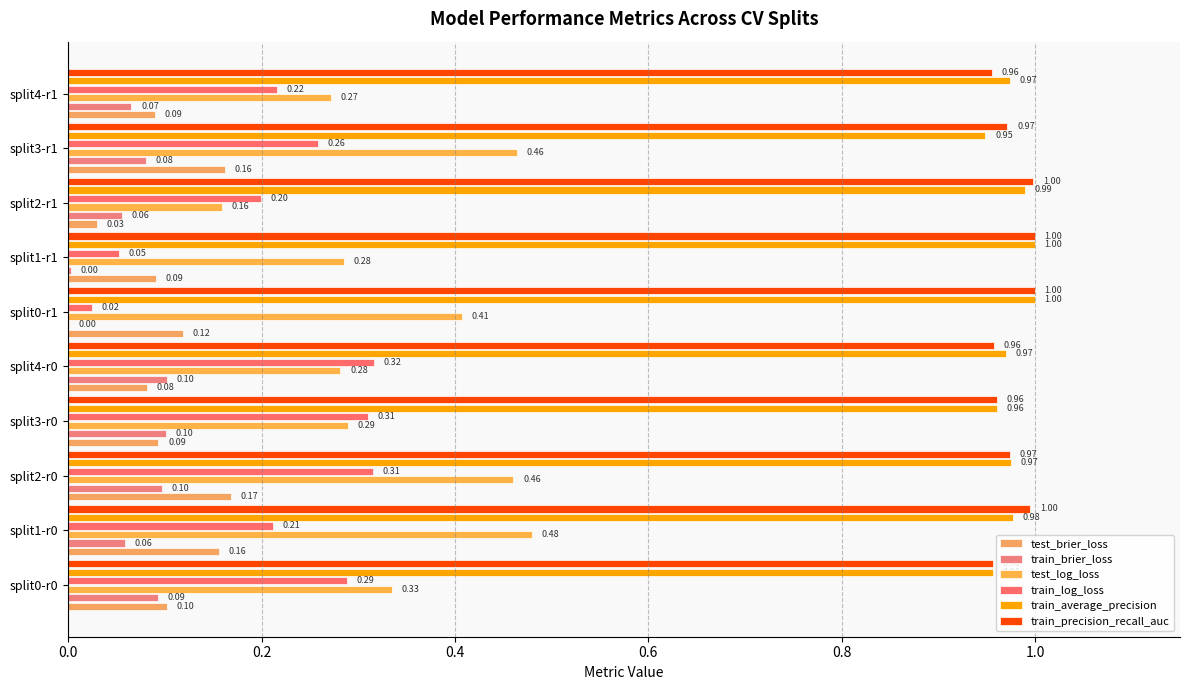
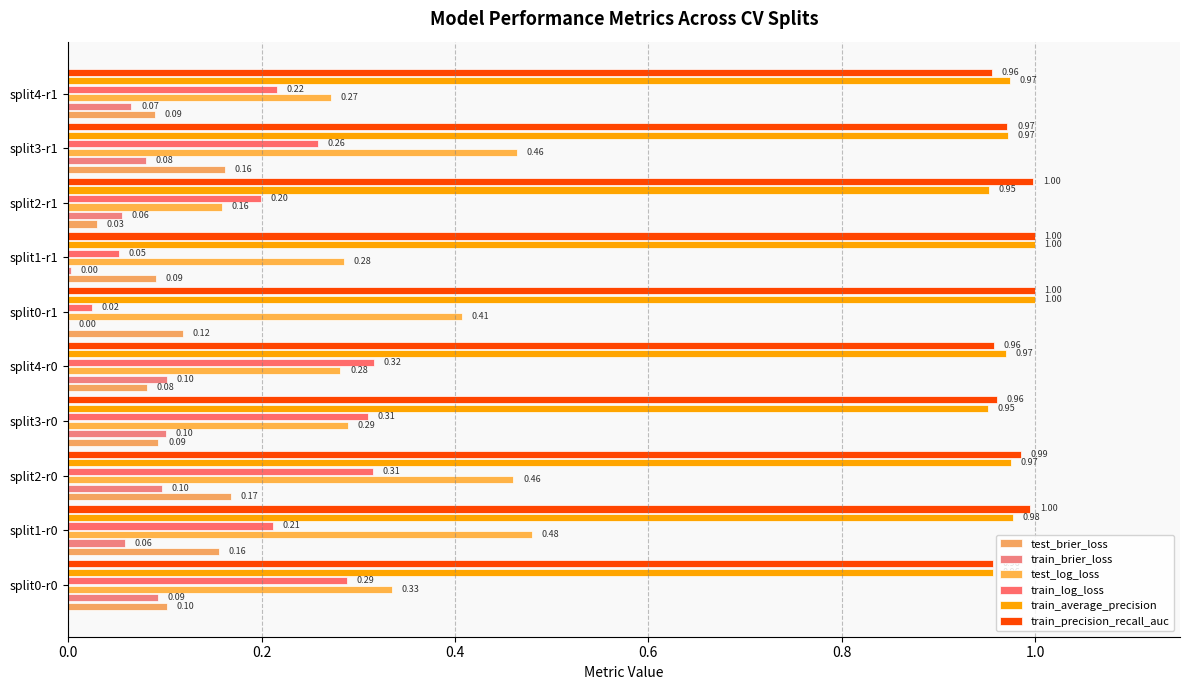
train_average_precision, split3-r1: 0.95 -> 0.97
train_average_precision, split2-r1: 0.99 -> 0.95
train_average_precision, split3-r0: 0.96 -> 0.95
train_precision_recall_auc, split2-r0: 0.97 -> 0.99
